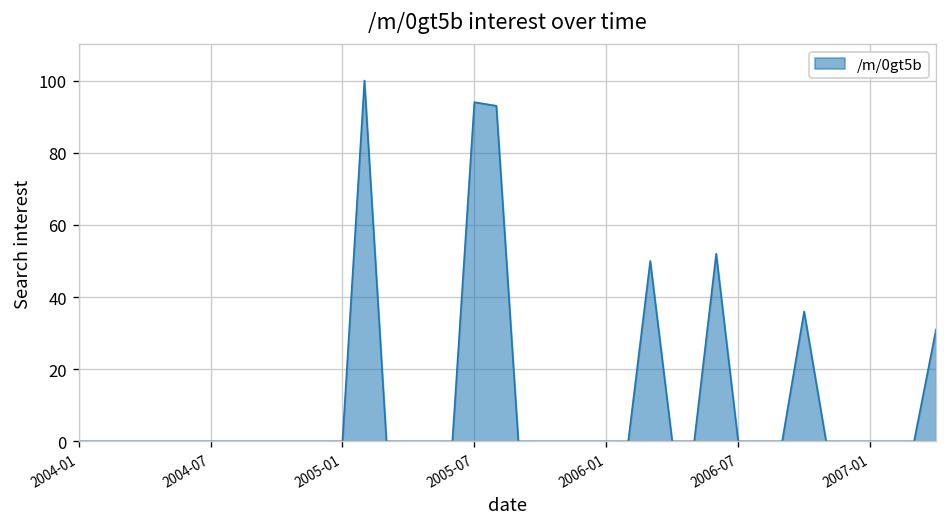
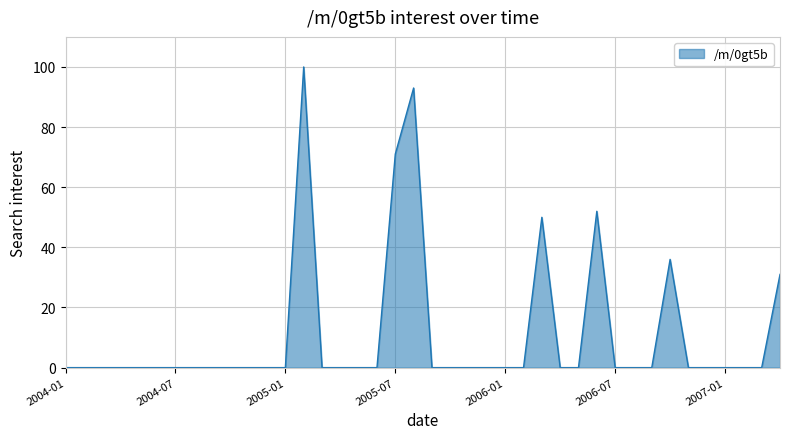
2005-07: 94 -> 71
